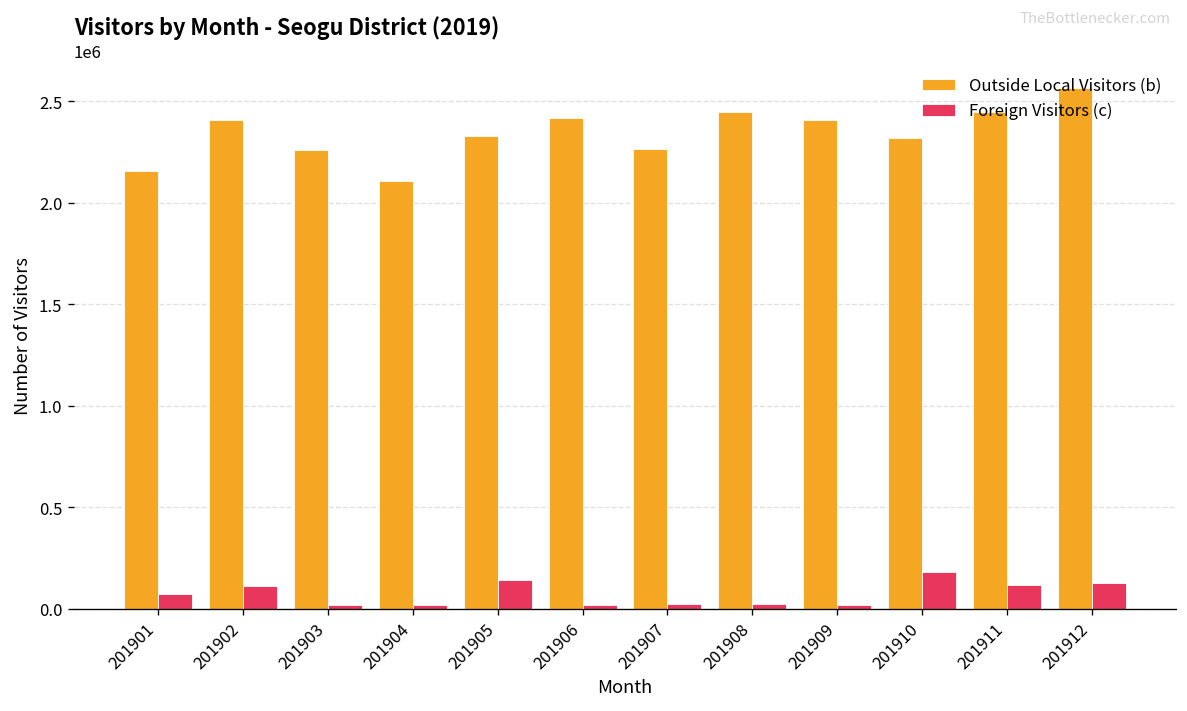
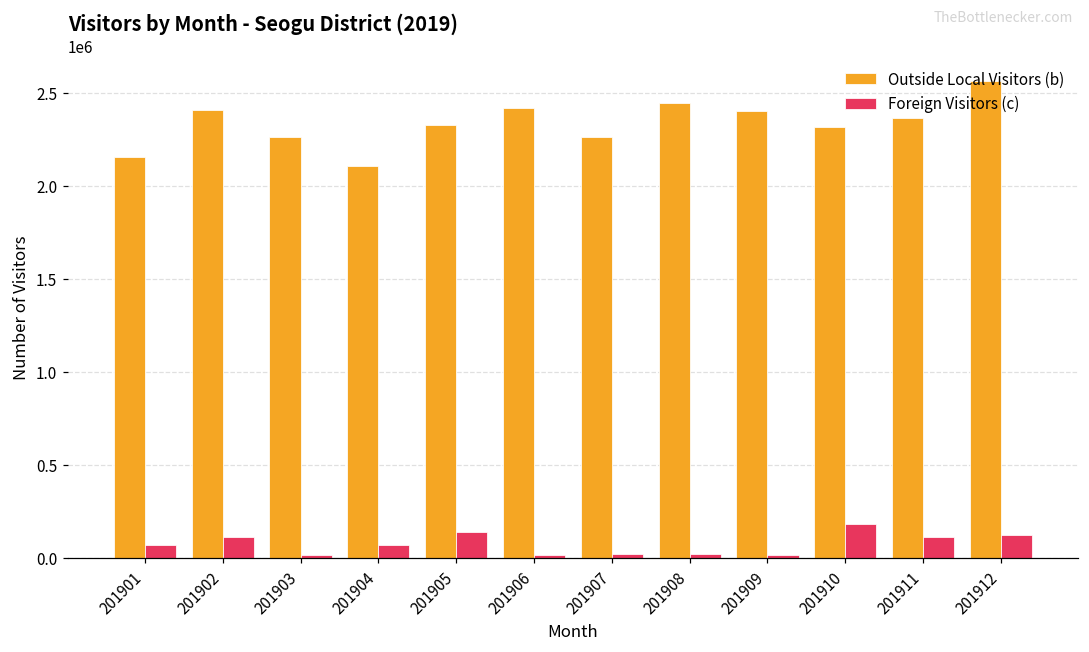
Foreign Visitors (c), 201904: 20000 -> 70000
Outside Local Visitors (b), 201911: 2450000 -> 2360000
